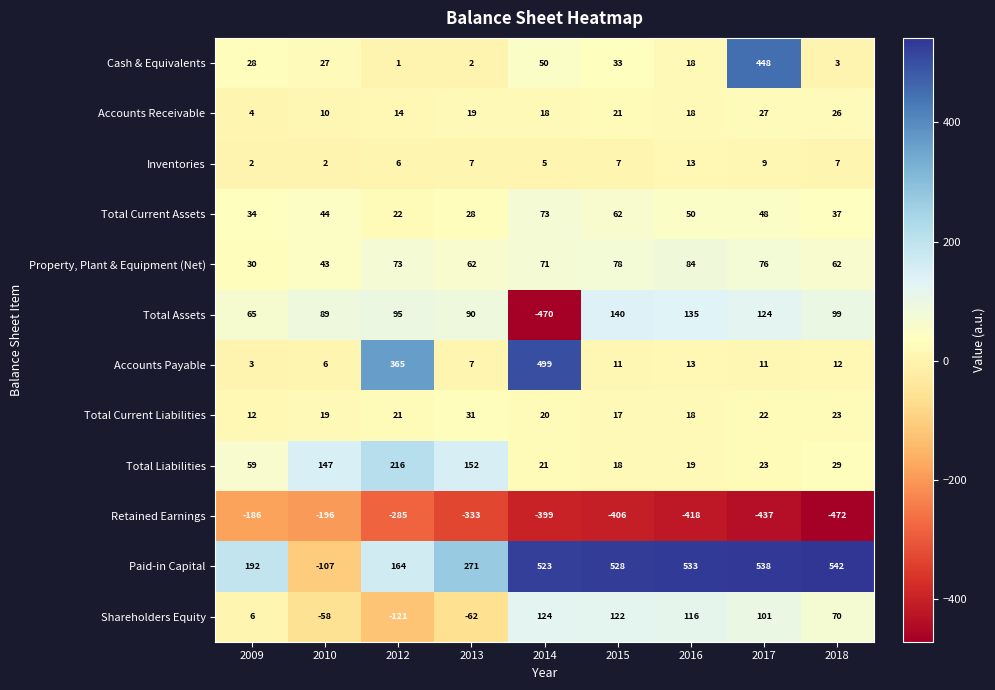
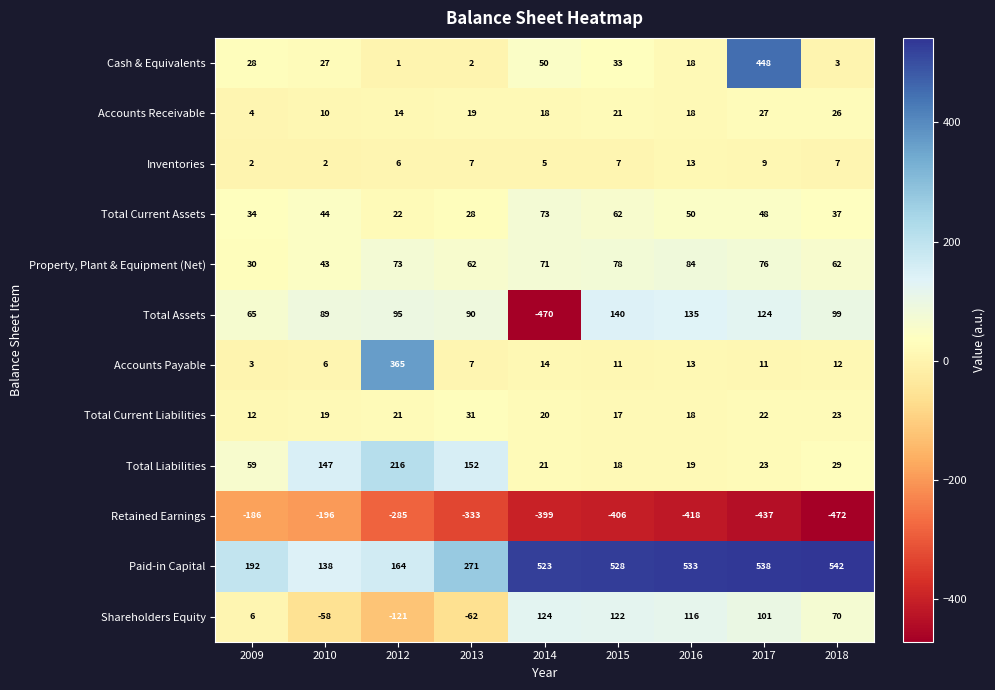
Accounts Payable, 2014: 499 -> 14
Paid-in Capital, 2010: -107 -> 138
